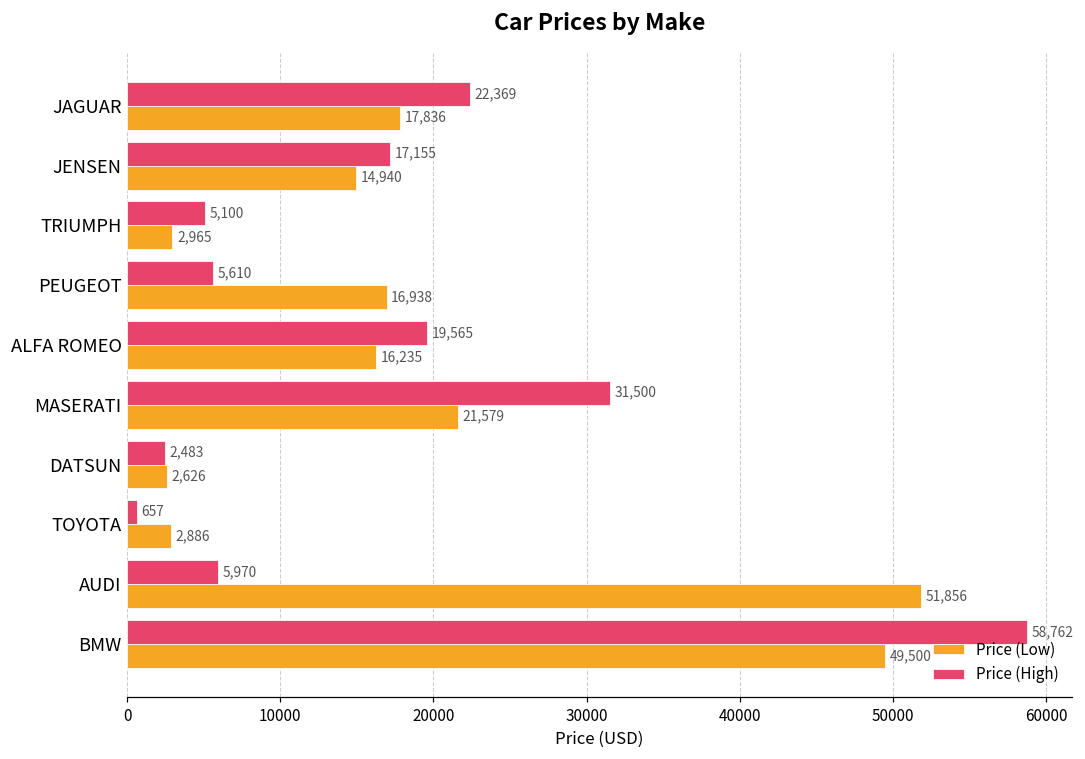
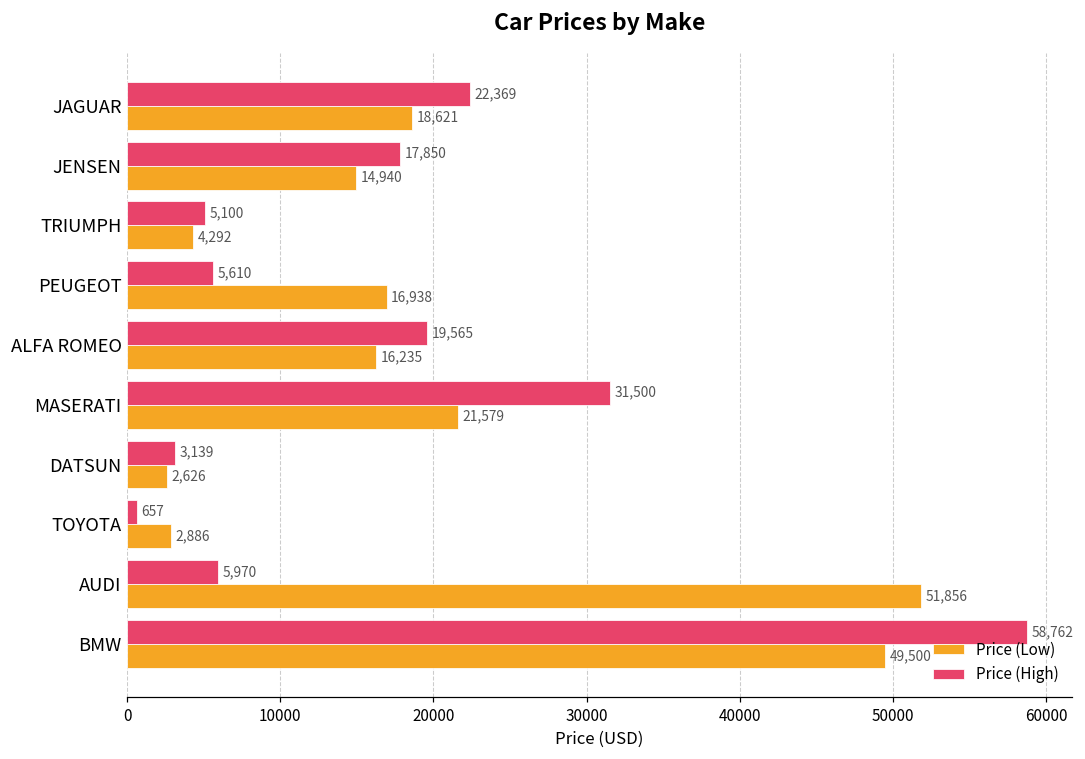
Price (Low), JAGUAR: 17,836 -> 18,621
Price (High), JENSEN: 17,155 -> 17,850
Price (Low), TRIUMPH: 2,965 -> 4,292
Price (High), DATSUN: 2,483 -> 3,139
